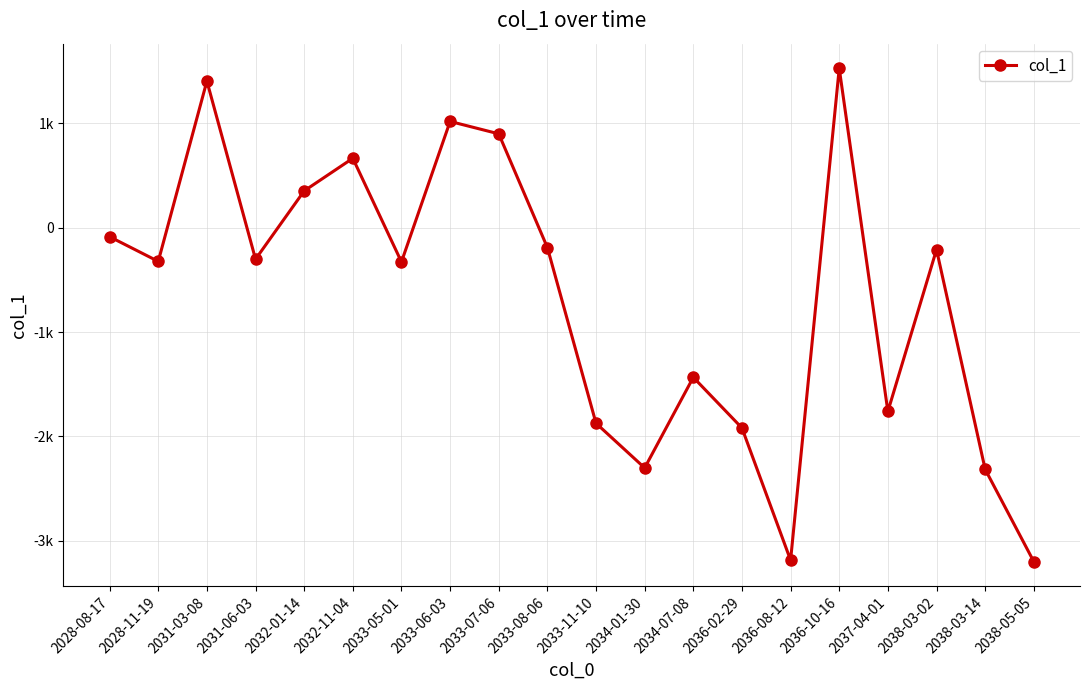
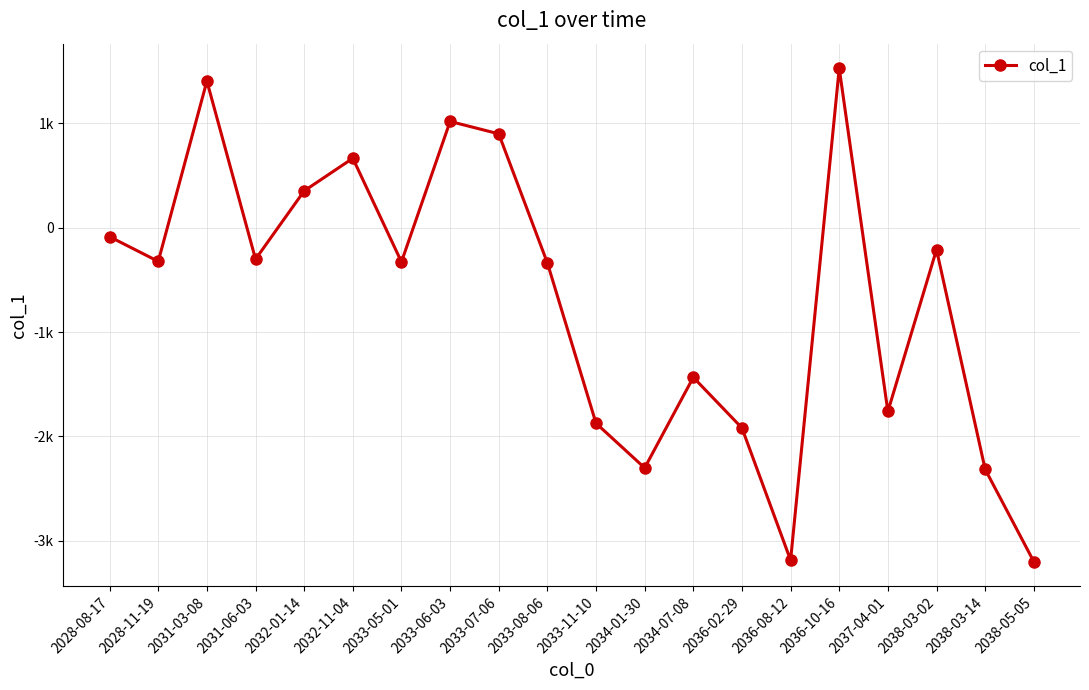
2033-08-06: -190 -> -340
